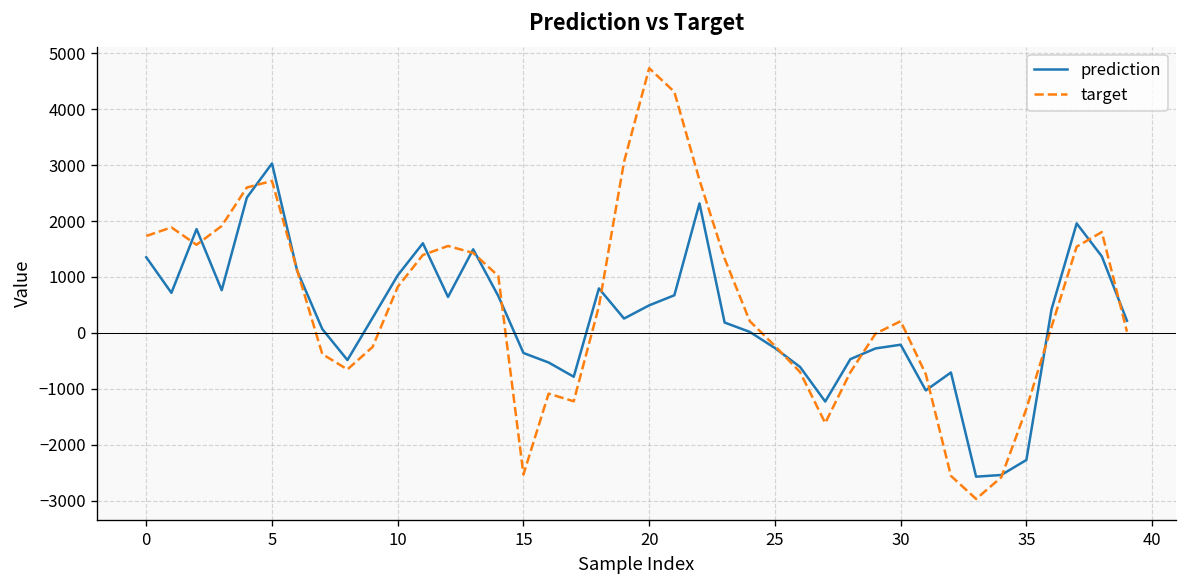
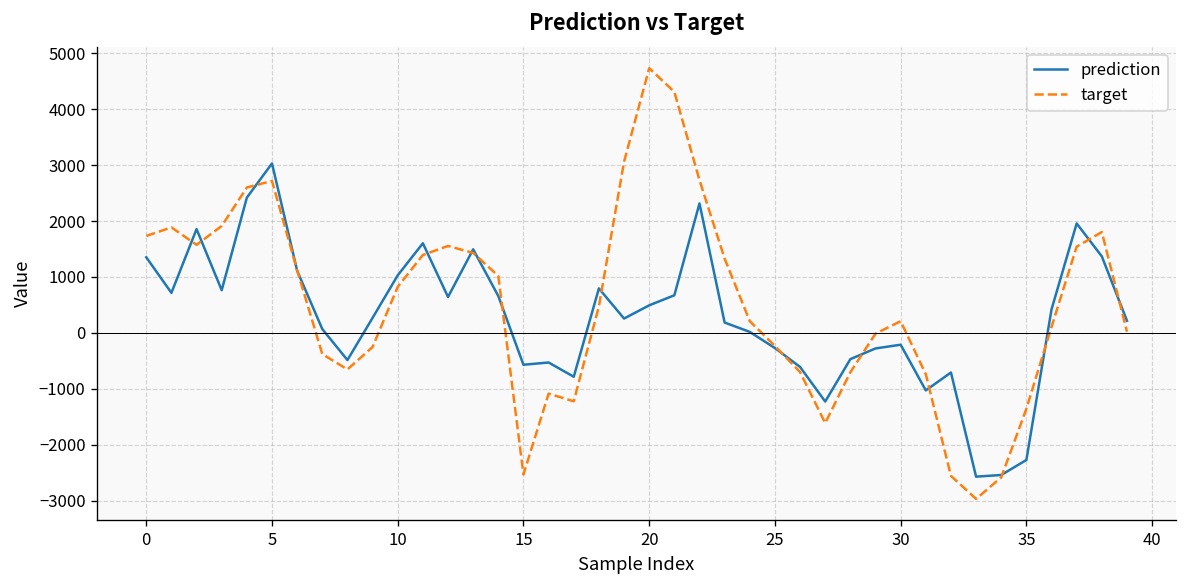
prediction, 15: -400 -> -600
